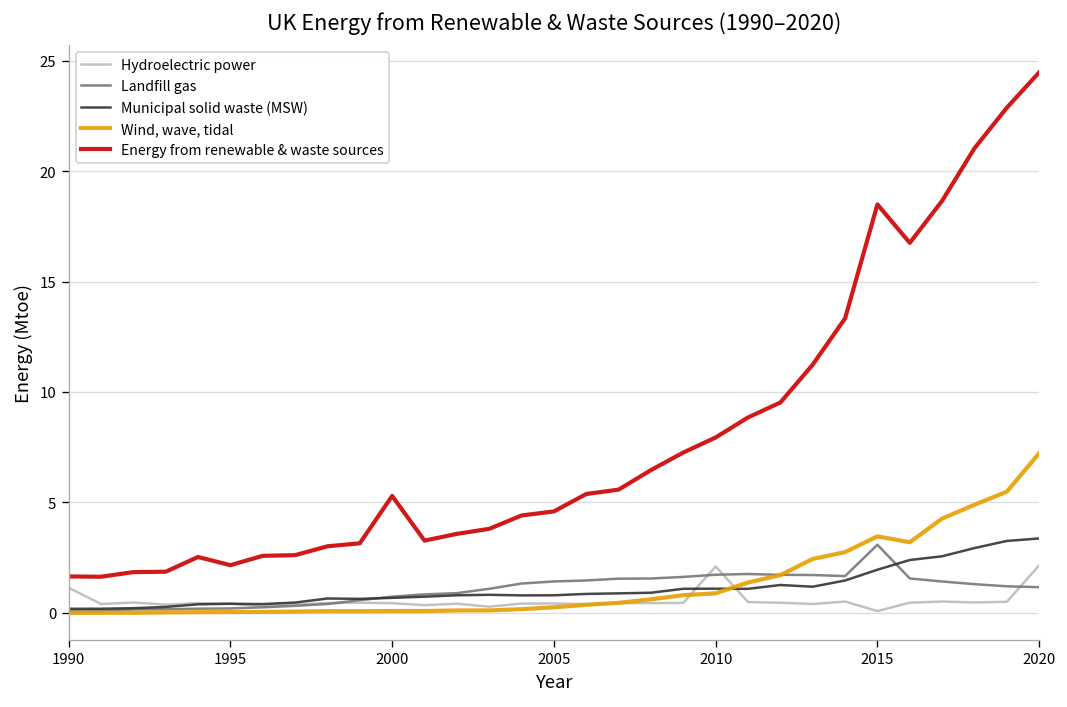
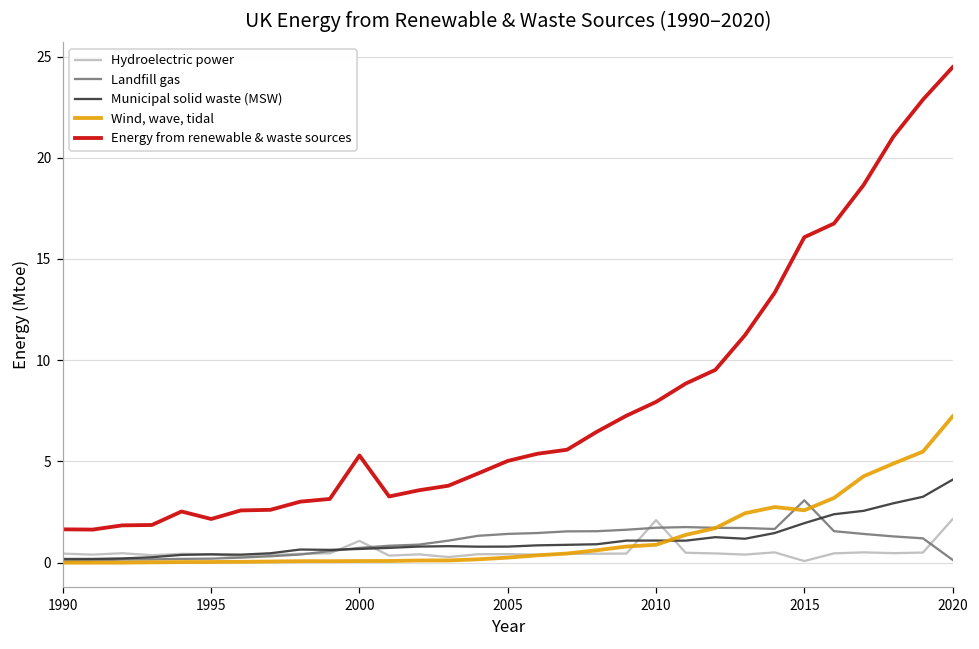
Hydroelectric power, 1990: 1.1 -> 0.4
Hydroelectric power, 2000: 0.4 -> 1.1
Energy from renewable & waste sources, 2005: 4.6 -> 5.0
Wind, wave, tidal, 2015: 3.5 -> 2.6
Energy from renewable & waste sources, 2015: 18.5 -> 16.1
Landfill gas, 2020: 1.2 -> 0.1
Municipal solid waste (MSW), 2020: 3.4 -> 4.1
